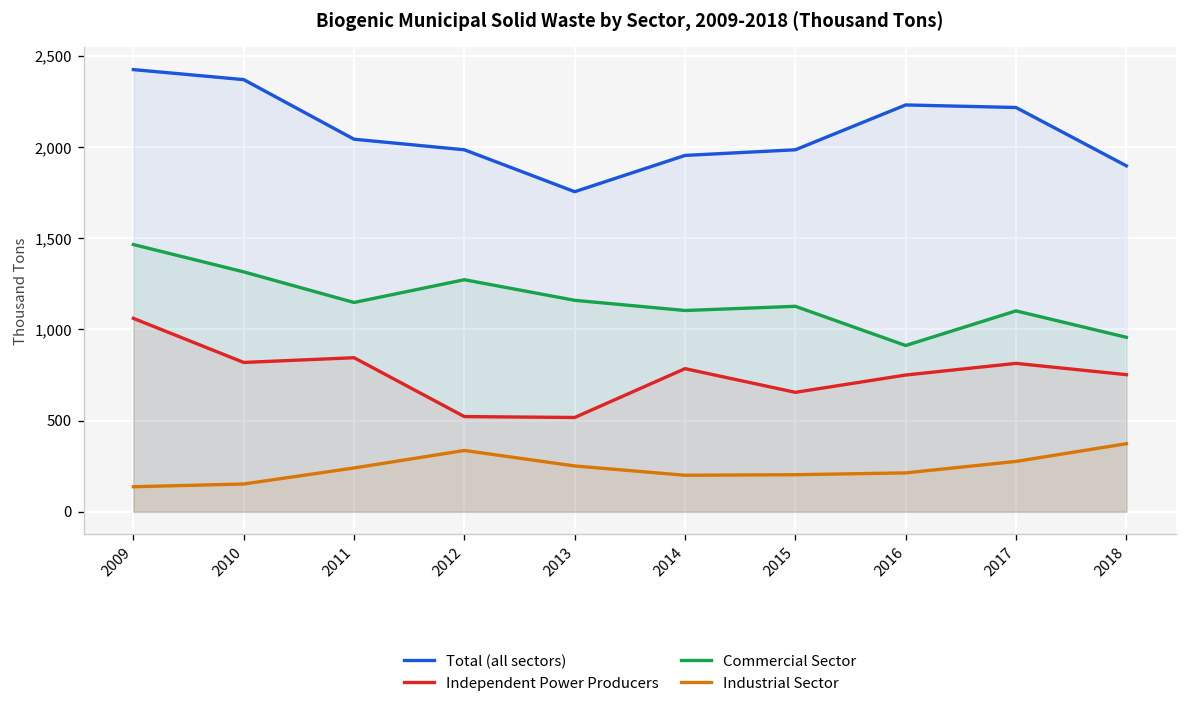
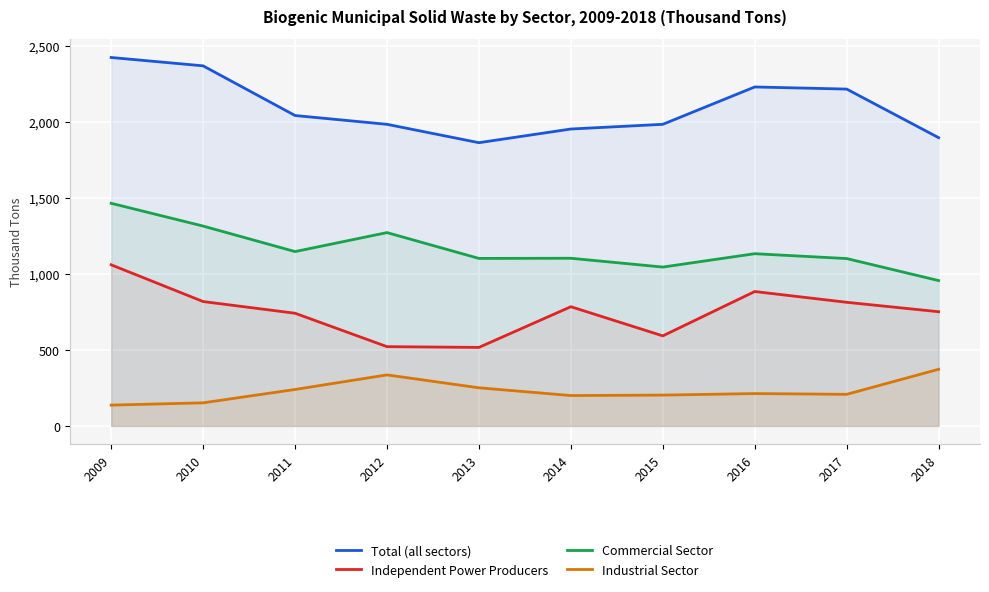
Independent Power Producers, 2011: 850 -> 740
Total (all sectors), 2013: 1,760 -> 1,870
Commercial Sector, 2013: 1,160 -> 1,100
Independent Power Producers, 2015: 660 -> 590
Commercial Sector, 2015: 1,130 -> 1,050
Independent Power Producers, 2016: 750 -> 890
Commercial Sector, 2016: 910 -> 1,130
Industrial Sector, 2017: 280 -> 210
